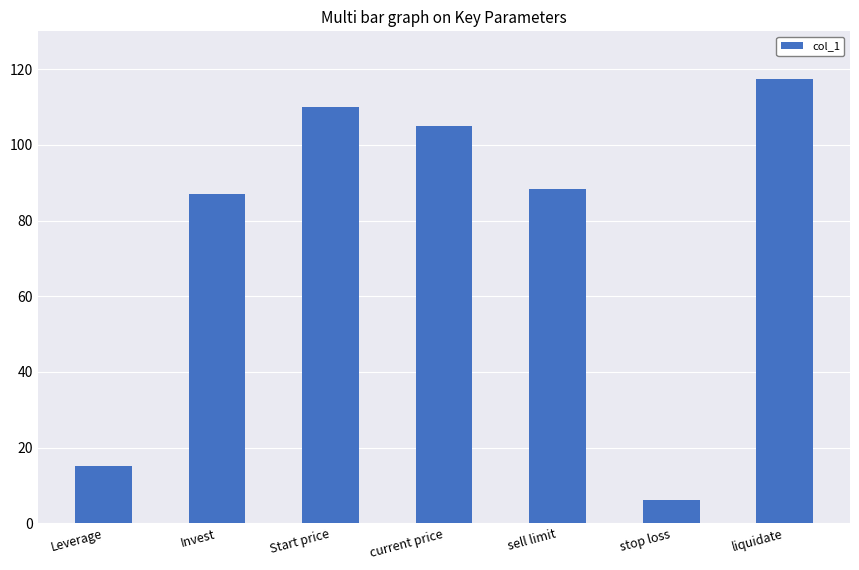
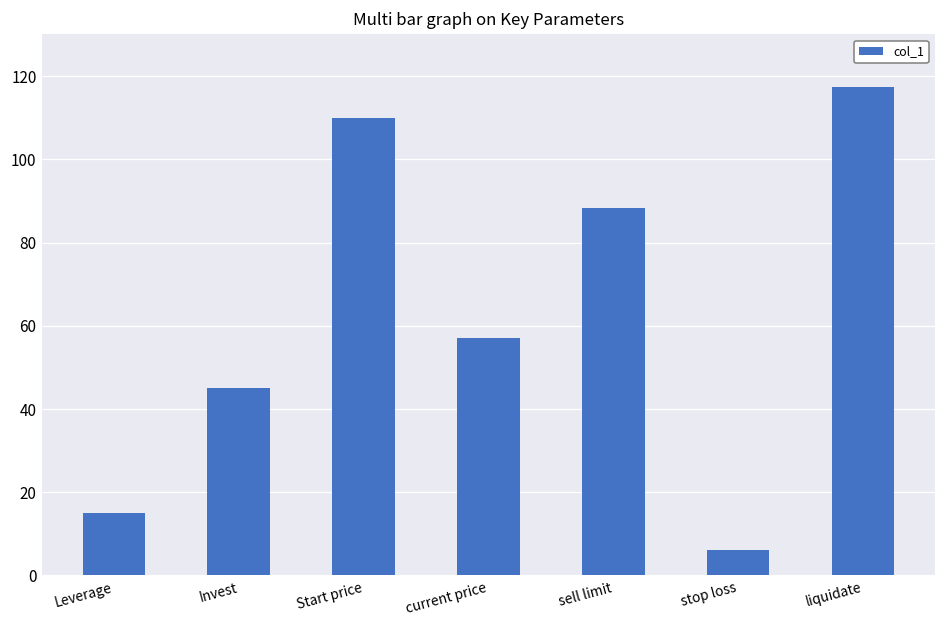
Invest: 87 -> 45
current price: 105 -> 57
